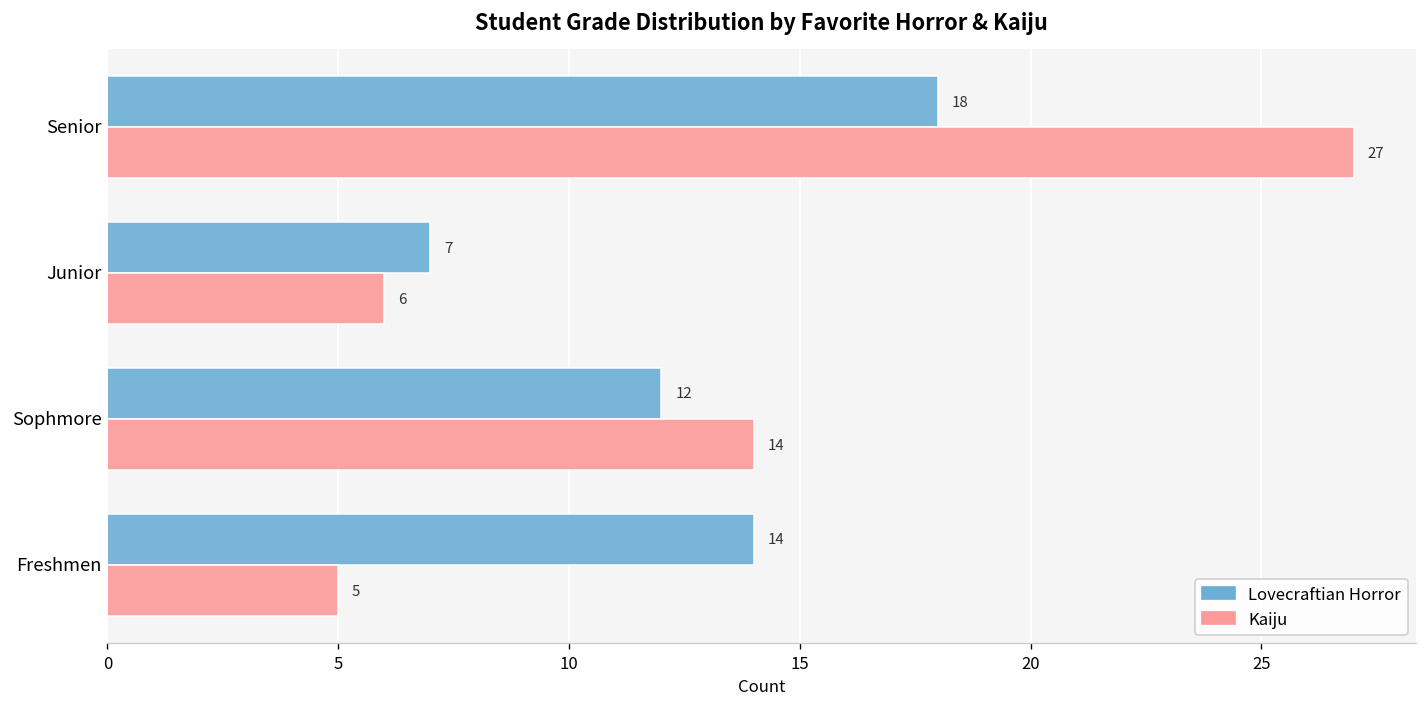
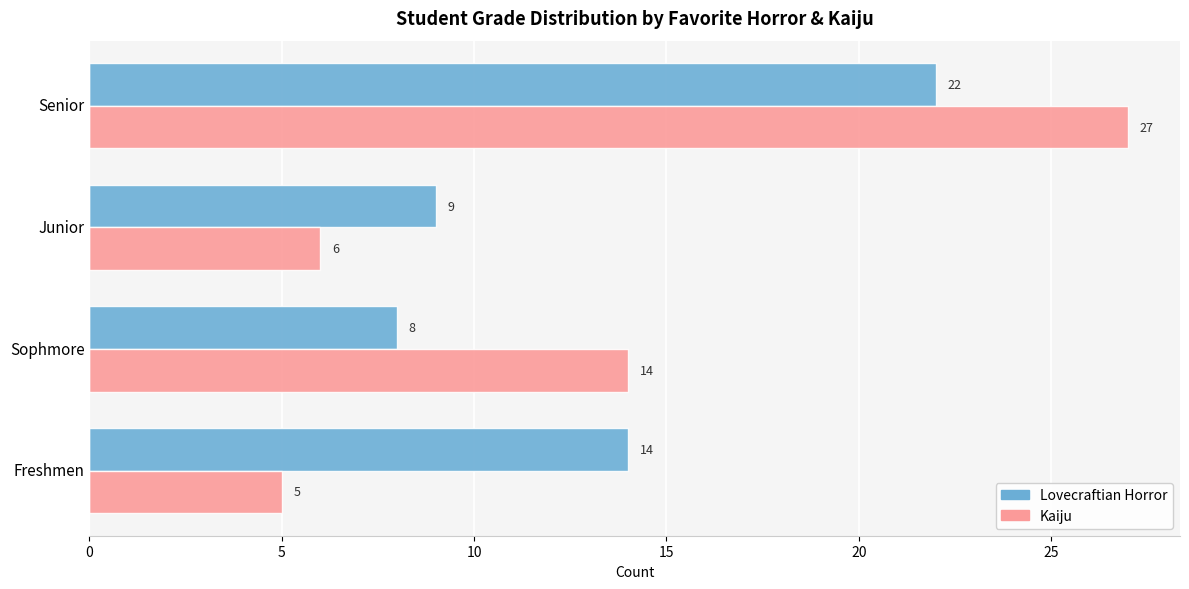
Lovecraftian Horror, Senior: 18 -> 22
Lovecraftian Horror, Junior: 7 -> 9
Lovecraftian Horror, Sophmore: 12 -> 8
